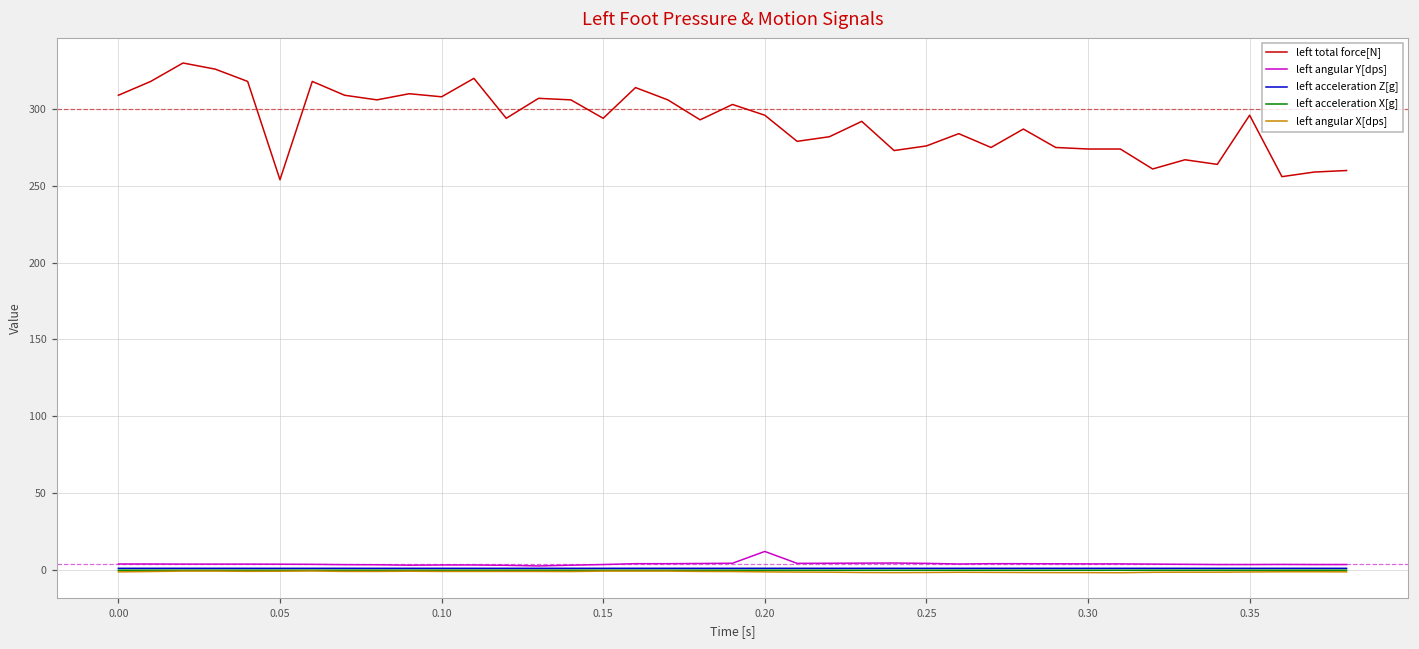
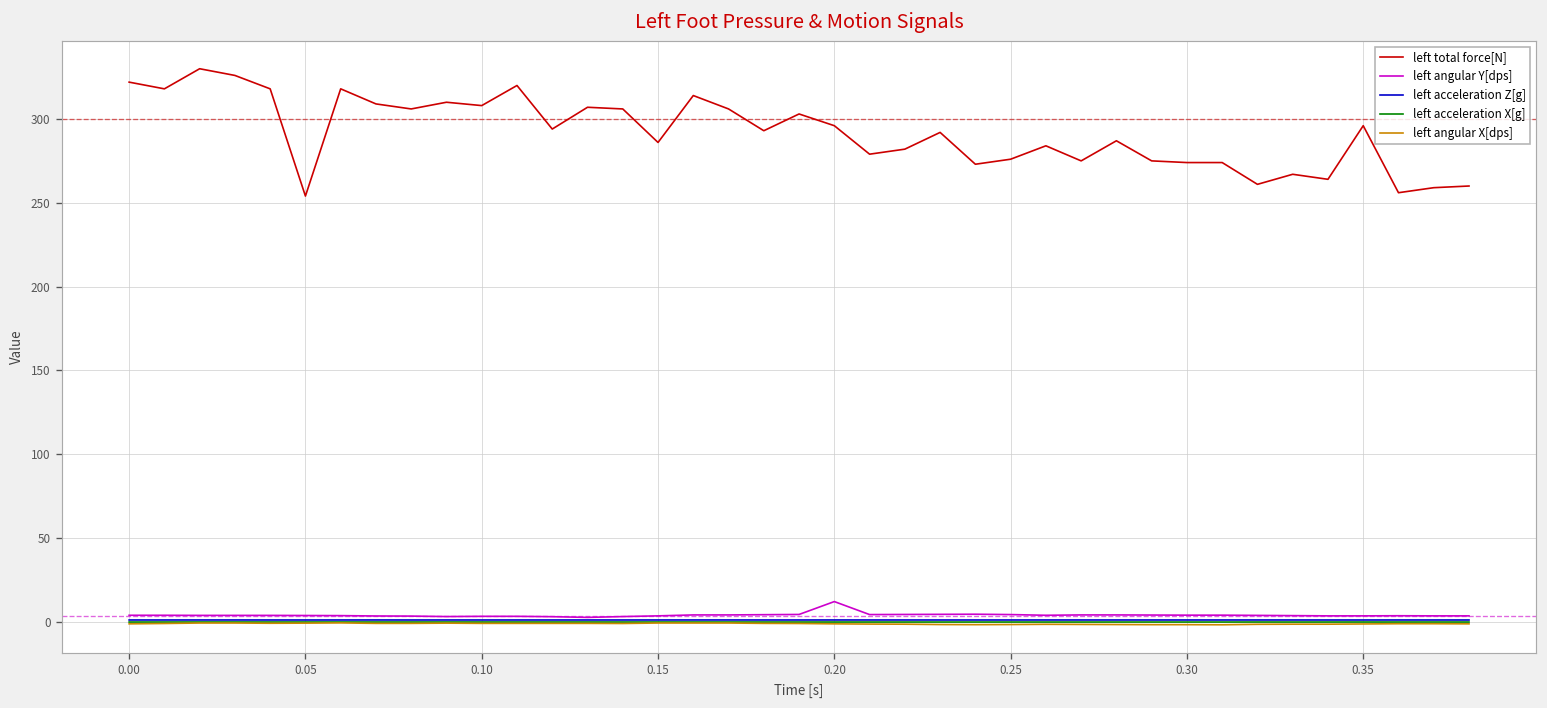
left total force[N], 0.00: 309 -> 322
left total force[N], 0.15: 294 -> 286
